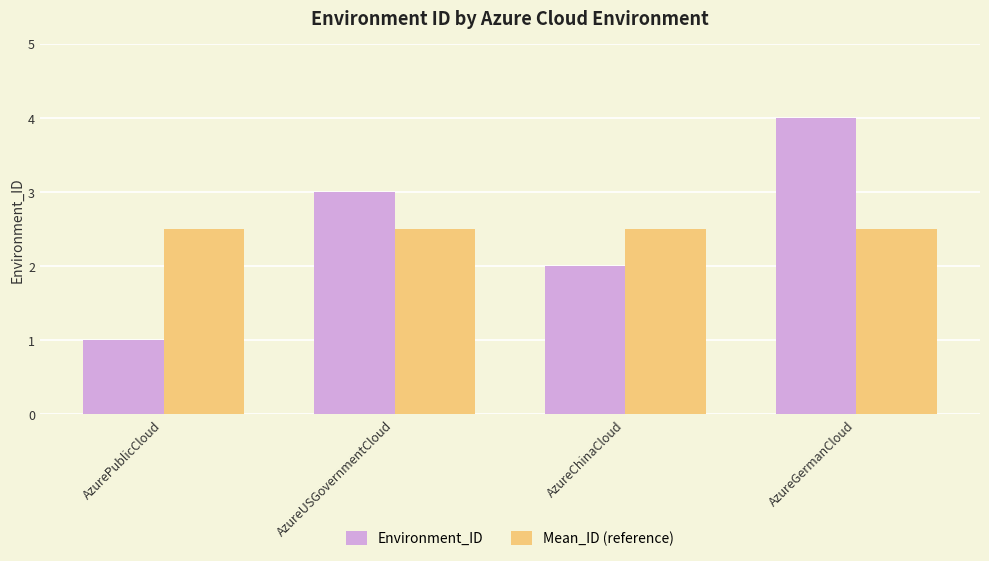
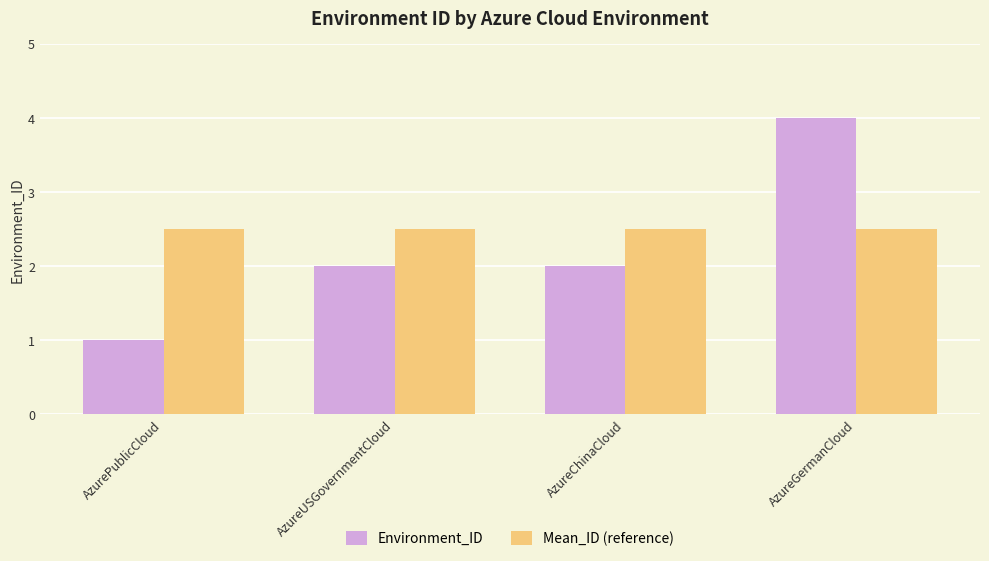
Environment_ID, AzureUSGovernmentCloud: 3 -> 2
